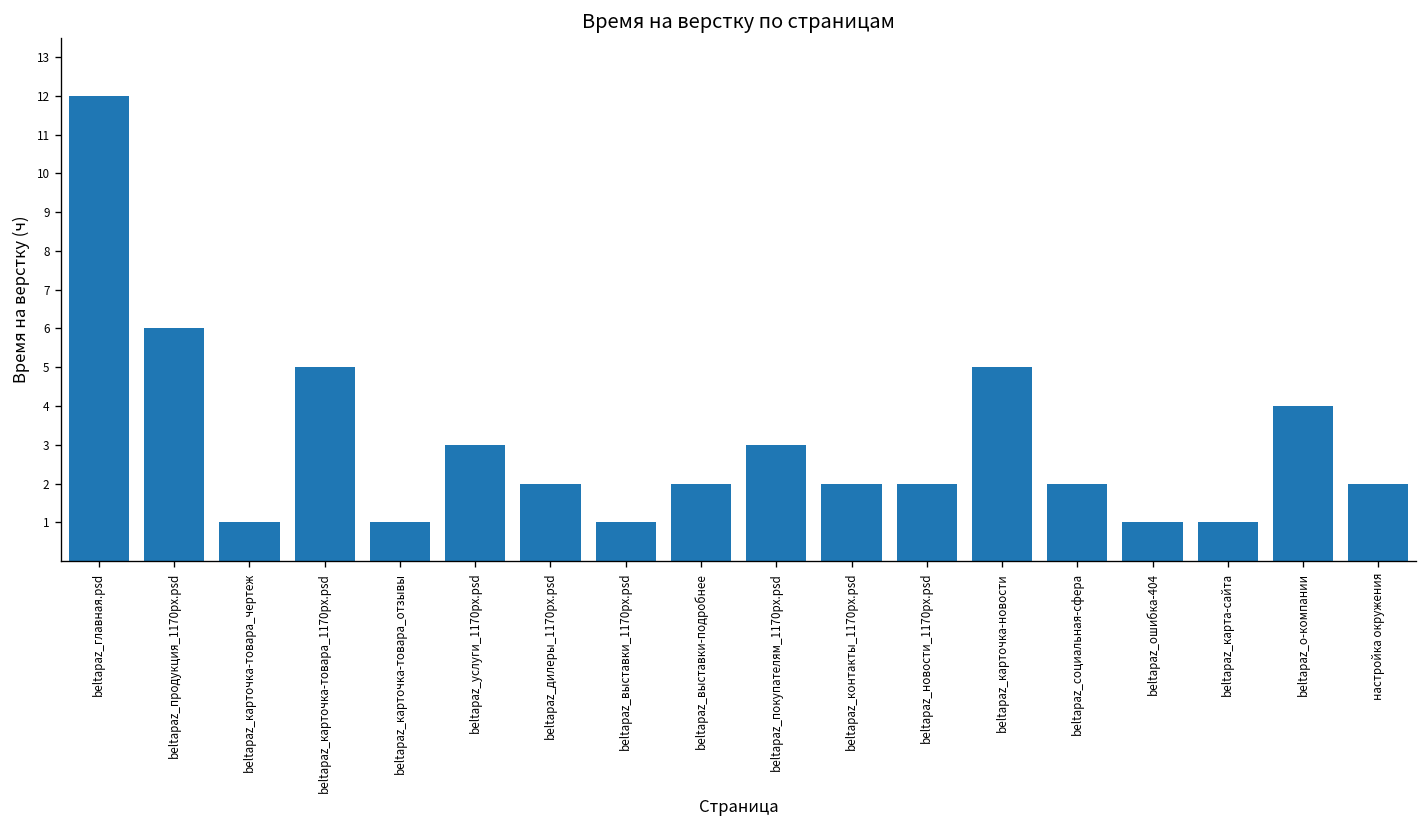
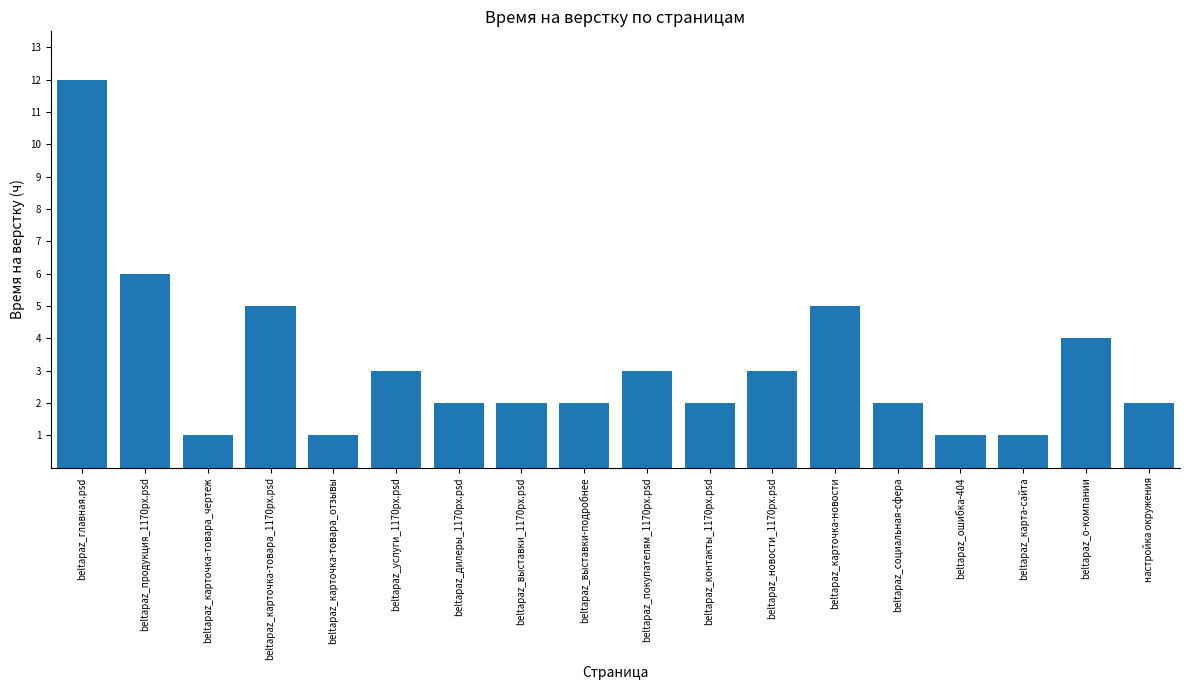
beltapaz_выставки_1170px.psd: 1 -> 2
beltapaz_новости_1170px.psd: 2 -> 3
